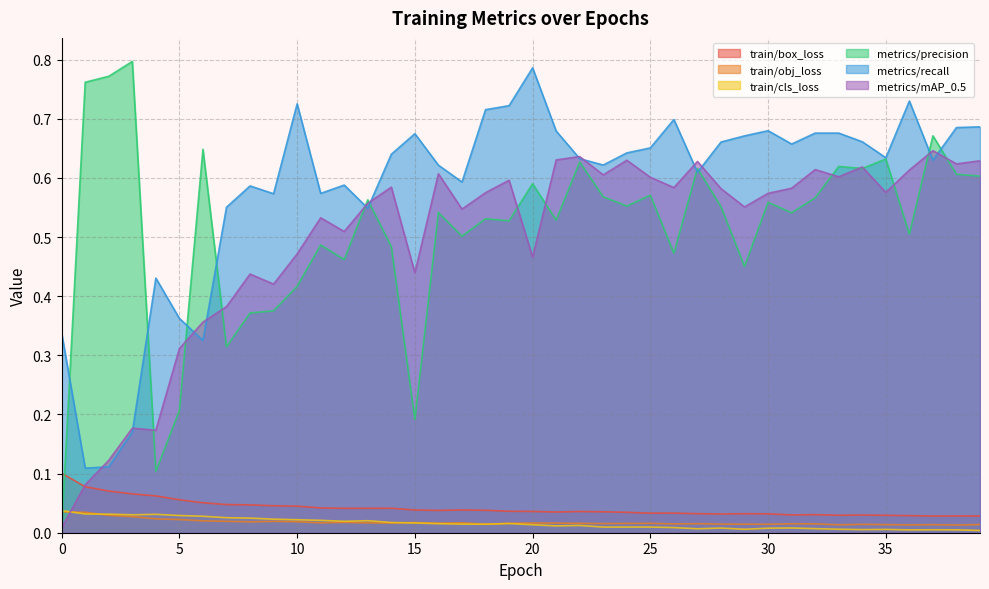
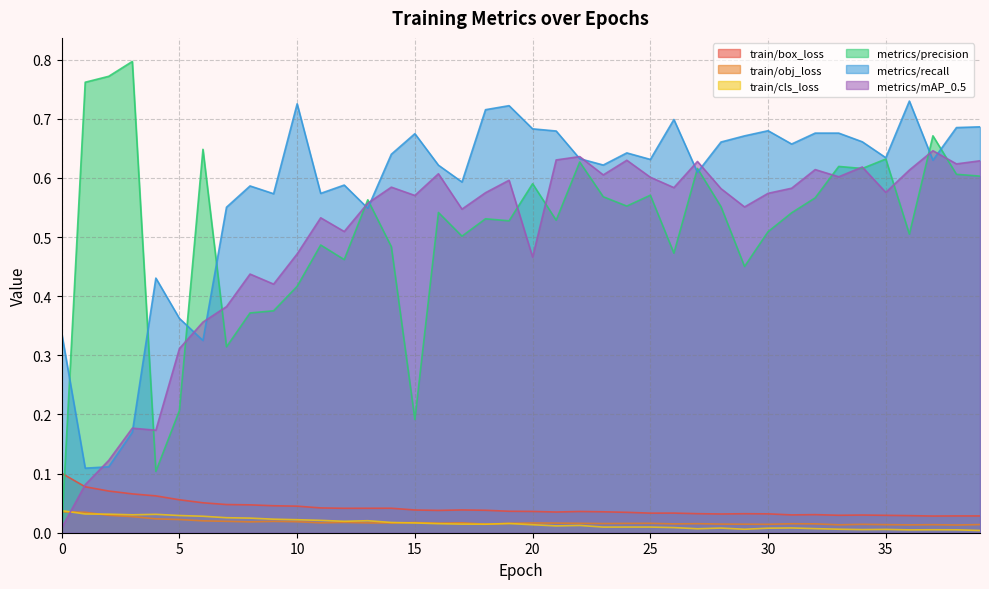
metrics/mAP_0.5, 15: 0.44 -> 0.57
metrics/recall, 20: 0.79 -> 0.68
metrics/recall, 25: 0.65 -> 0.63
metrics/precision, 30: 0.56 -> 0.51
